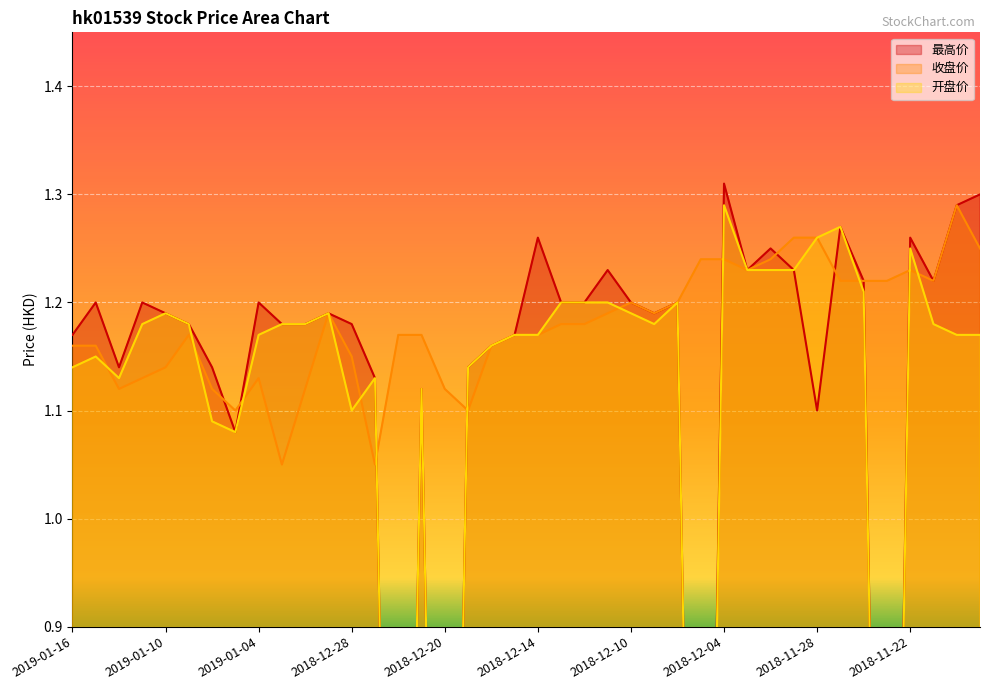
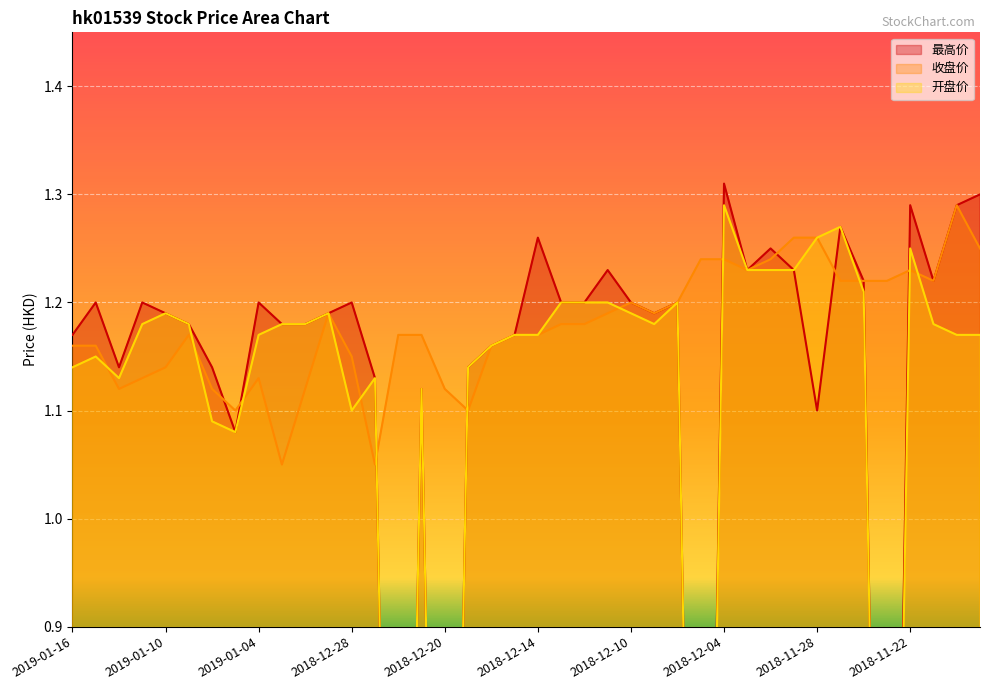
最高价, 2018-12-28: 1.18 -> 1.20
最高价, 2018-11-22: 1.26 -> 1.29
